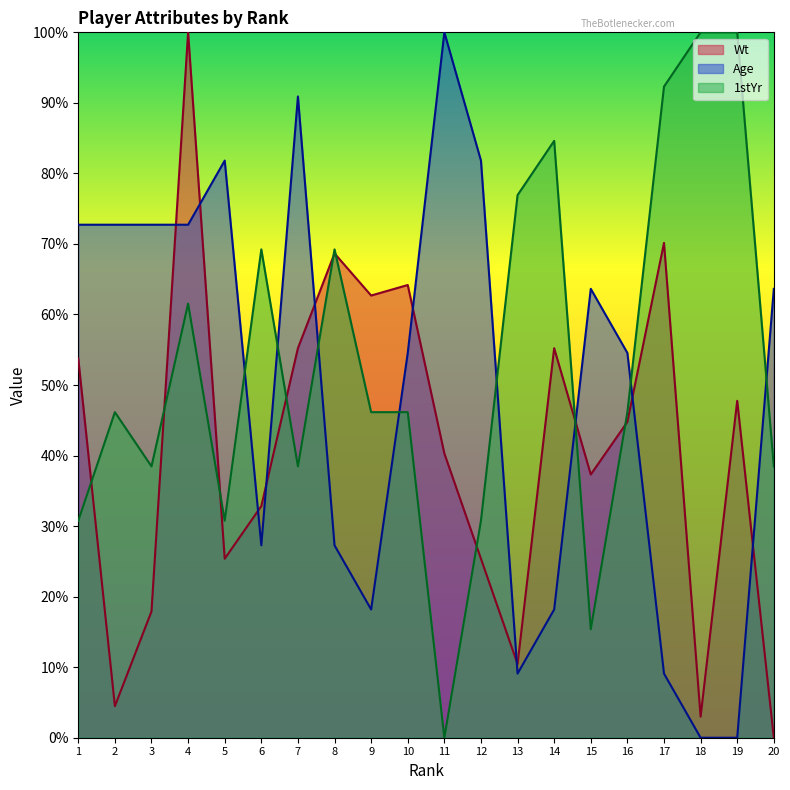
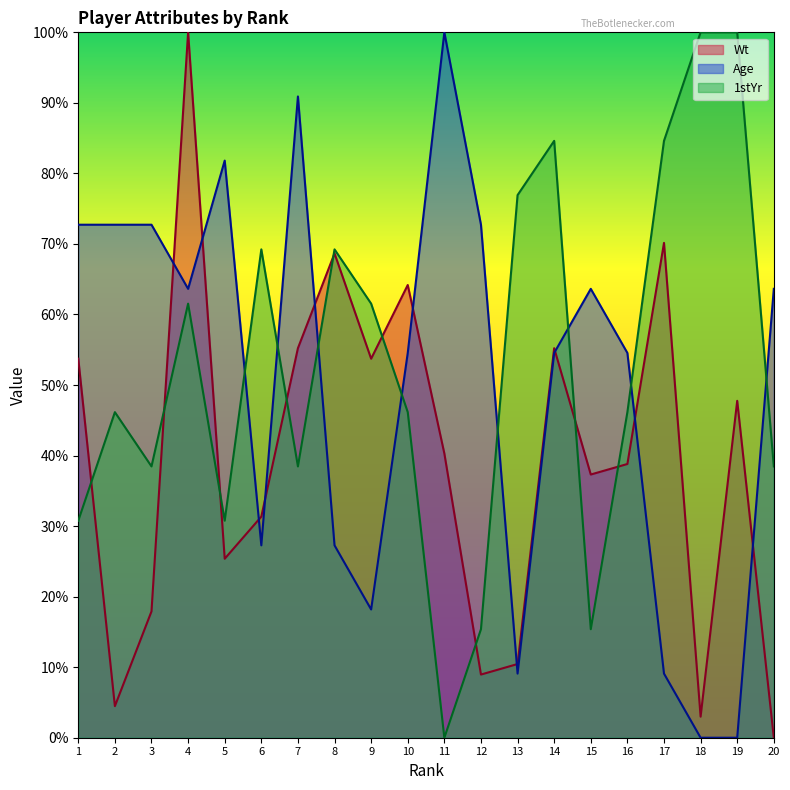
Age, 4: 73% -> 64%
Wt, 6: 33% -> 31%
Wt, 9: 63% -> 54%
1stYr, 9: 46% -> 62%
Wt, 12: 25% -> 9%
Age, 12: 82% -> 73%
1stYr, 12: 31% -> 15%
Age, 14: 18% -> 55%
Wt, 16: 45% -> 39%
1stYr, 17: 92% -> 85%
